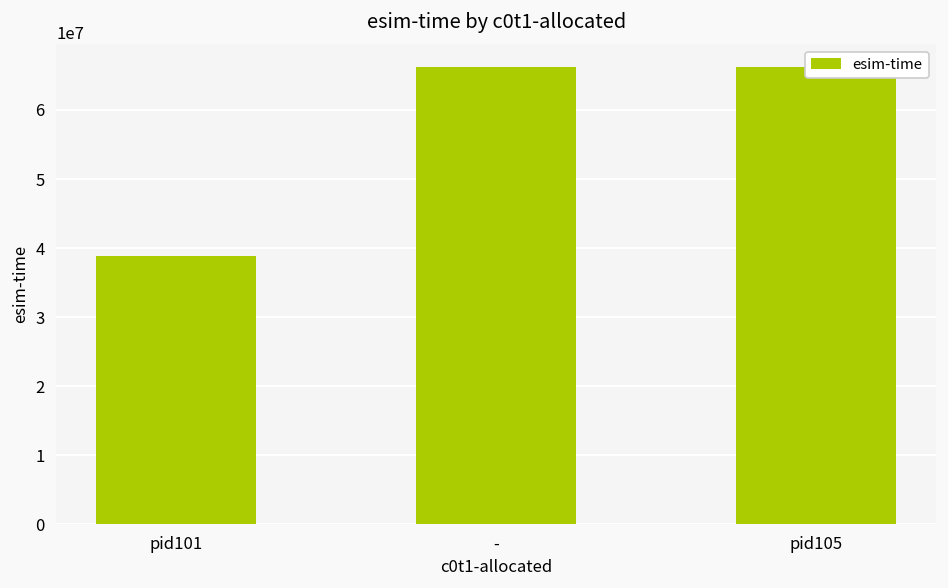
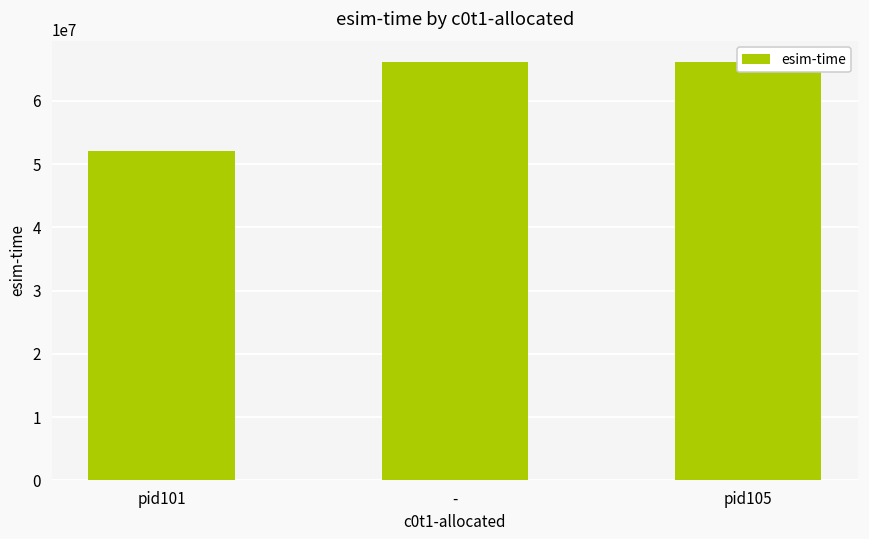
pid101: 39000000 -> 52000000
